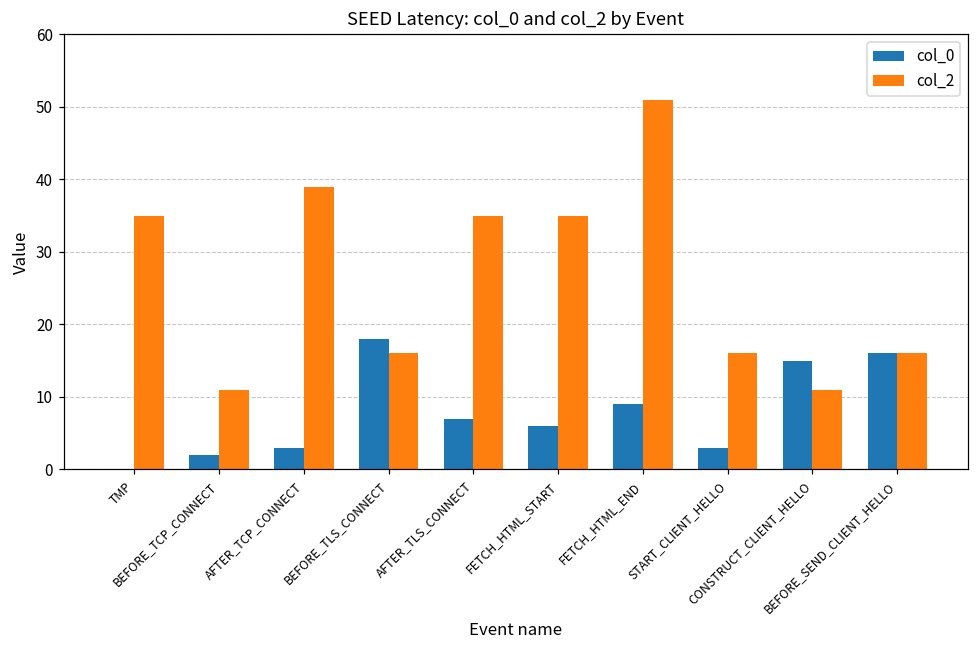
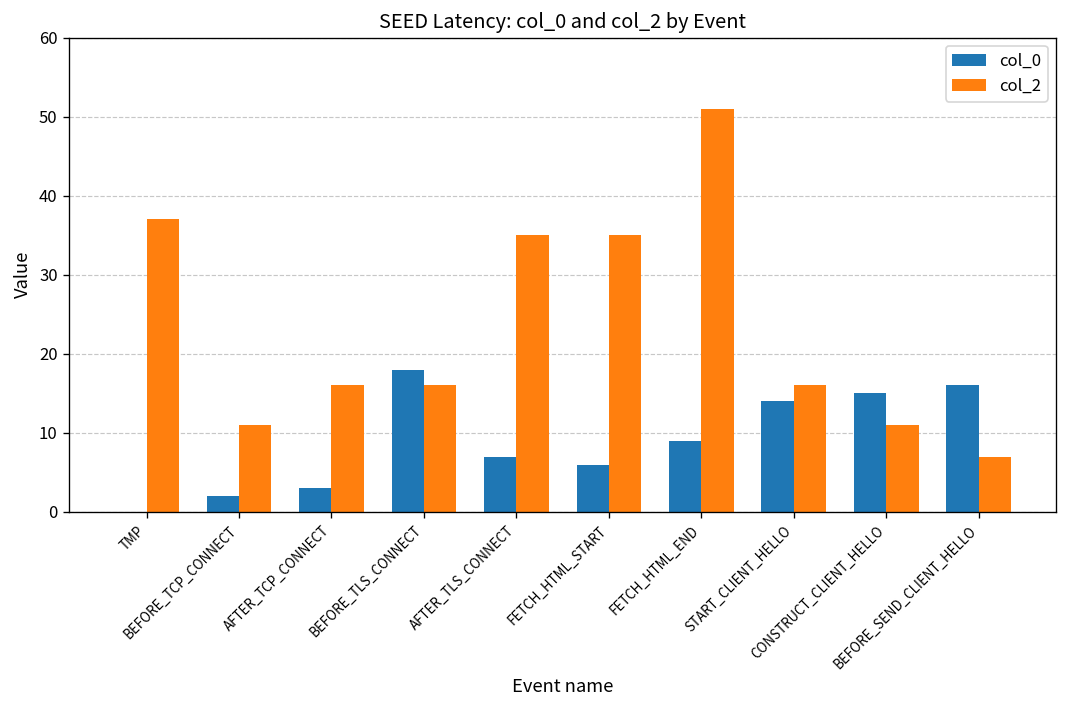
col_2, TMP: 35 -> 37
col_2, AFTER_TCP_CONNECT: 39 -> 16
col_0, START_CLIENT_HELLO: 3 -> 14
col_2, BEFORE_SEND_CLIENT_HELLO: 16 -> 7
